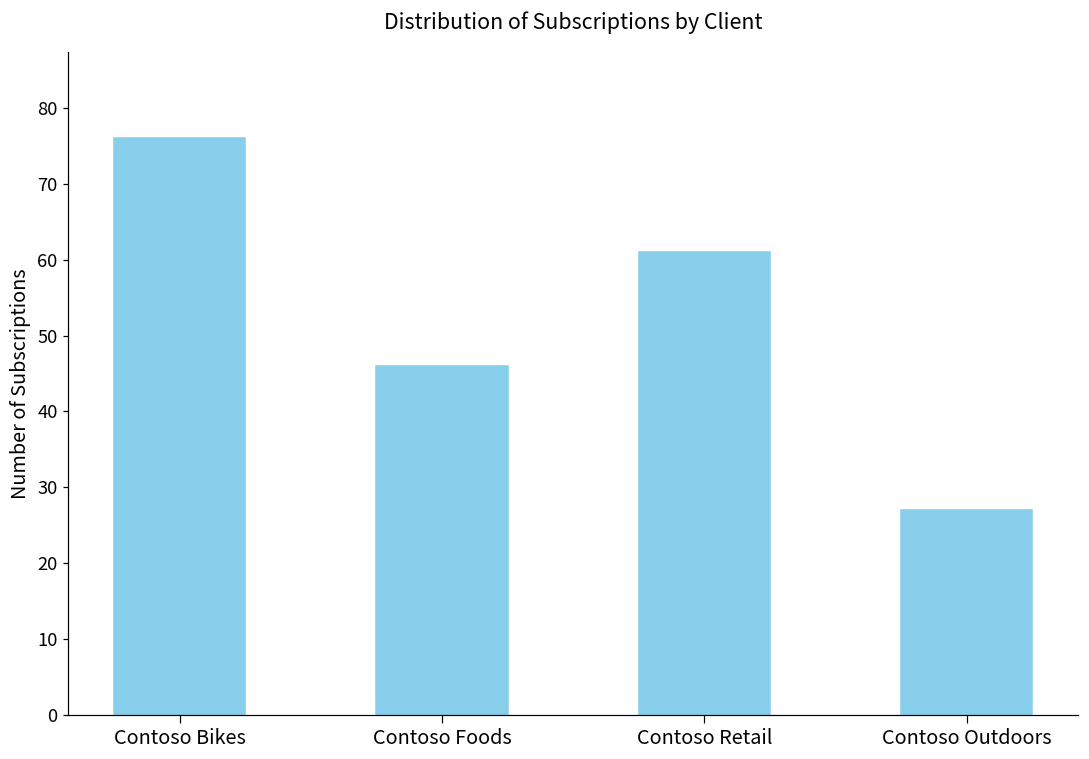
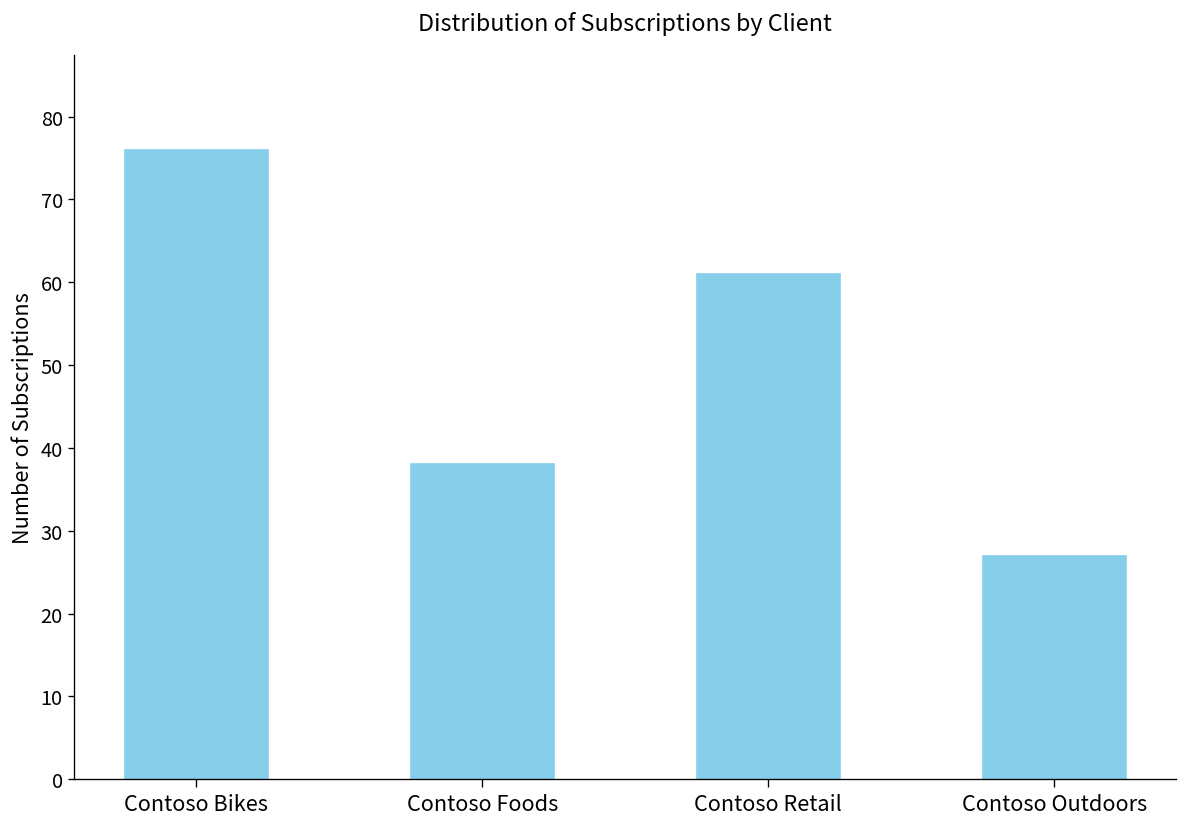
Contoso Foods: 46 -> 38
